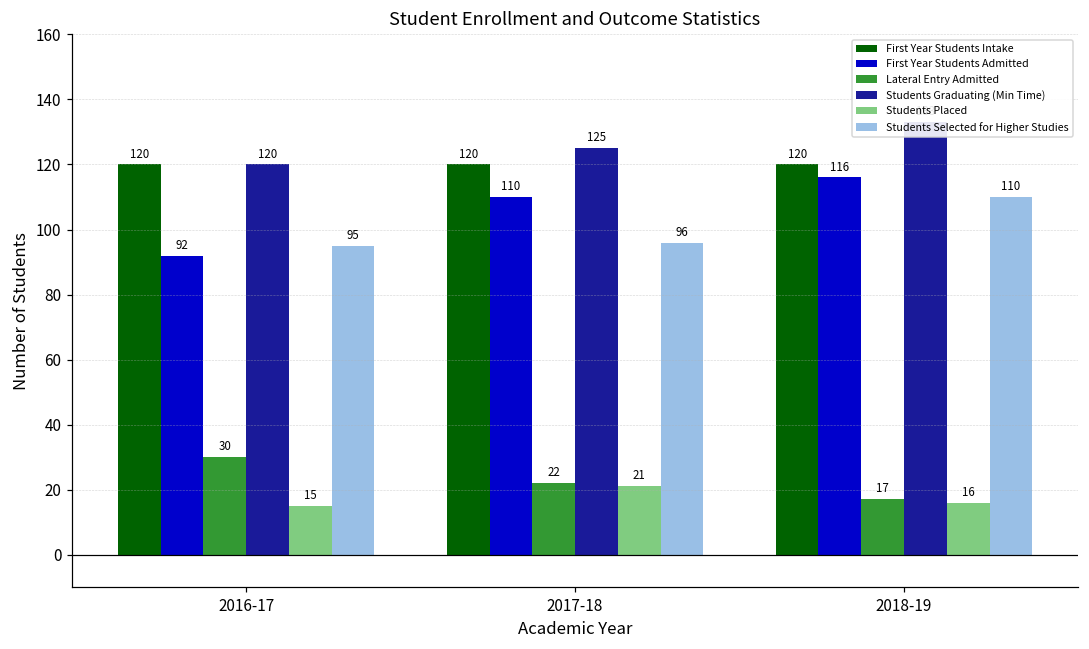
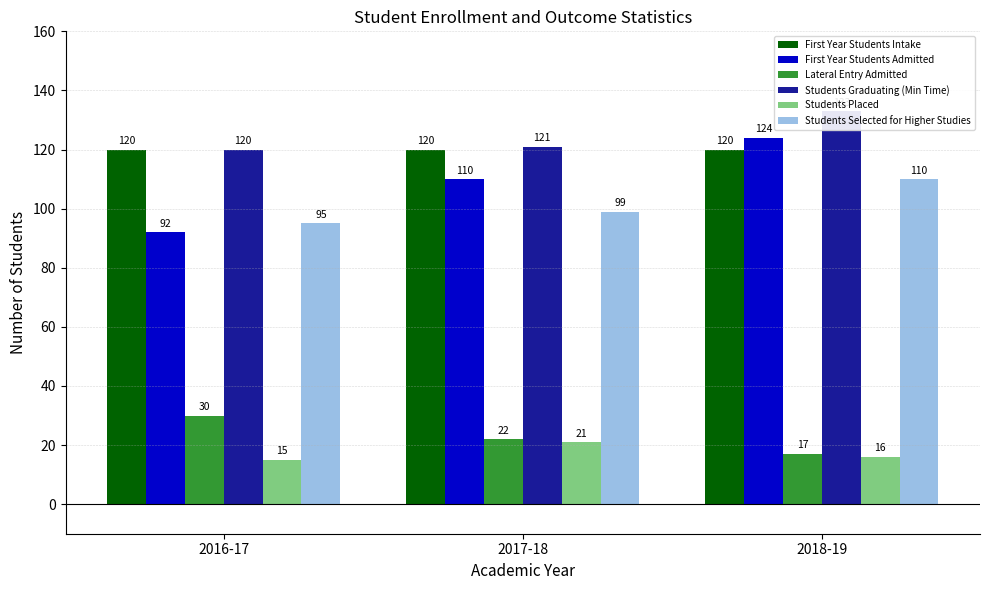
Students Graduating (Min Time), 2017-18: 125 -> 121
Students Selected for Higher Studies, 2017-18: 96 -> 99
First Year Students Admitted, 2018-19: 116 -> 124
